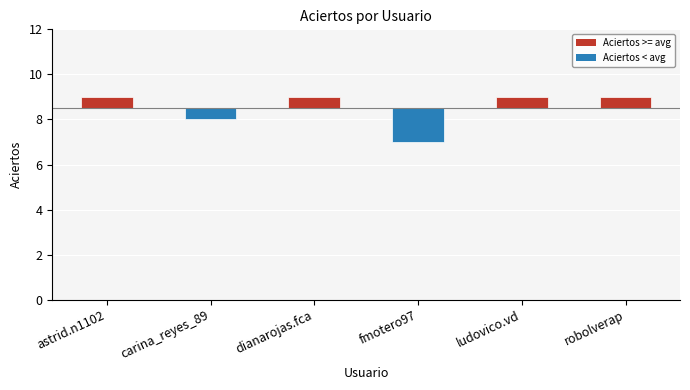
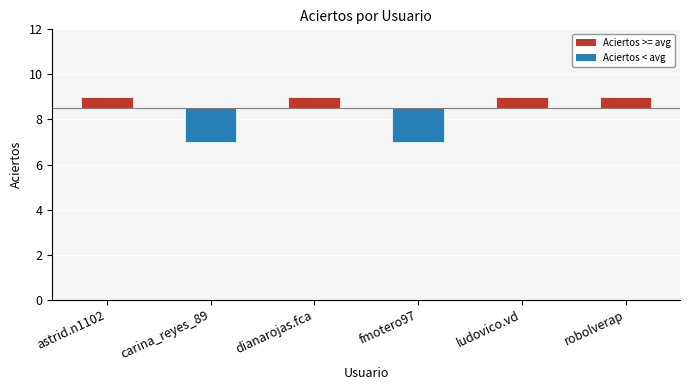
carina_reyes_89: 8 -> 7
